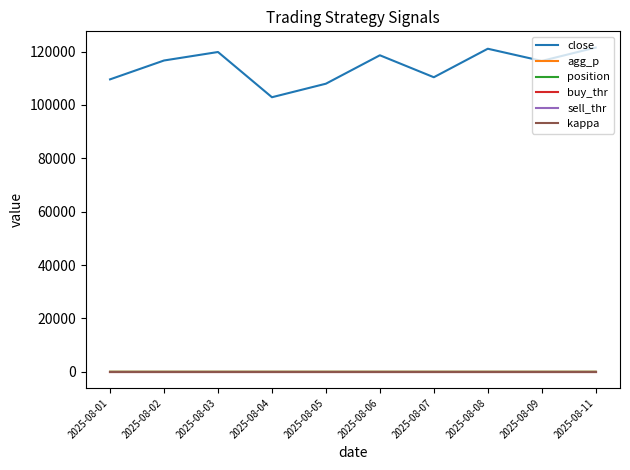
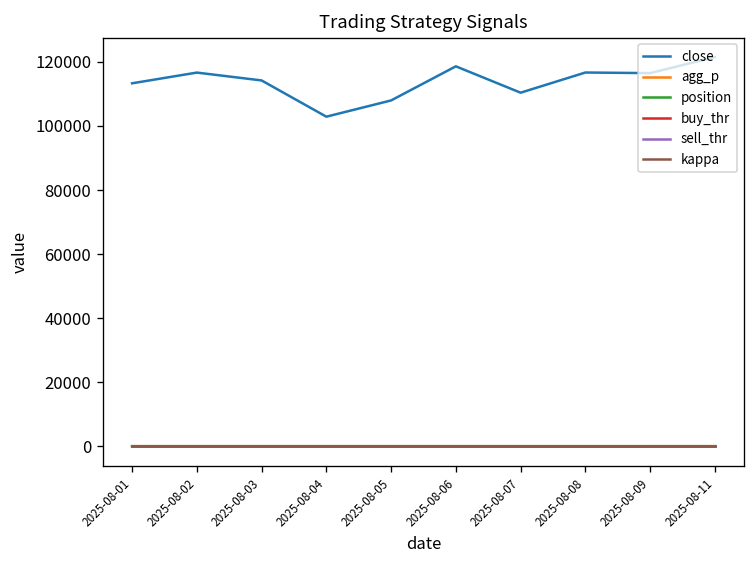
close, 2025-08-01: 110000 -> 113000
close, 2025-08-03: 120000 -> 114000
close, 2025-08-08: 121000 -> 117000
